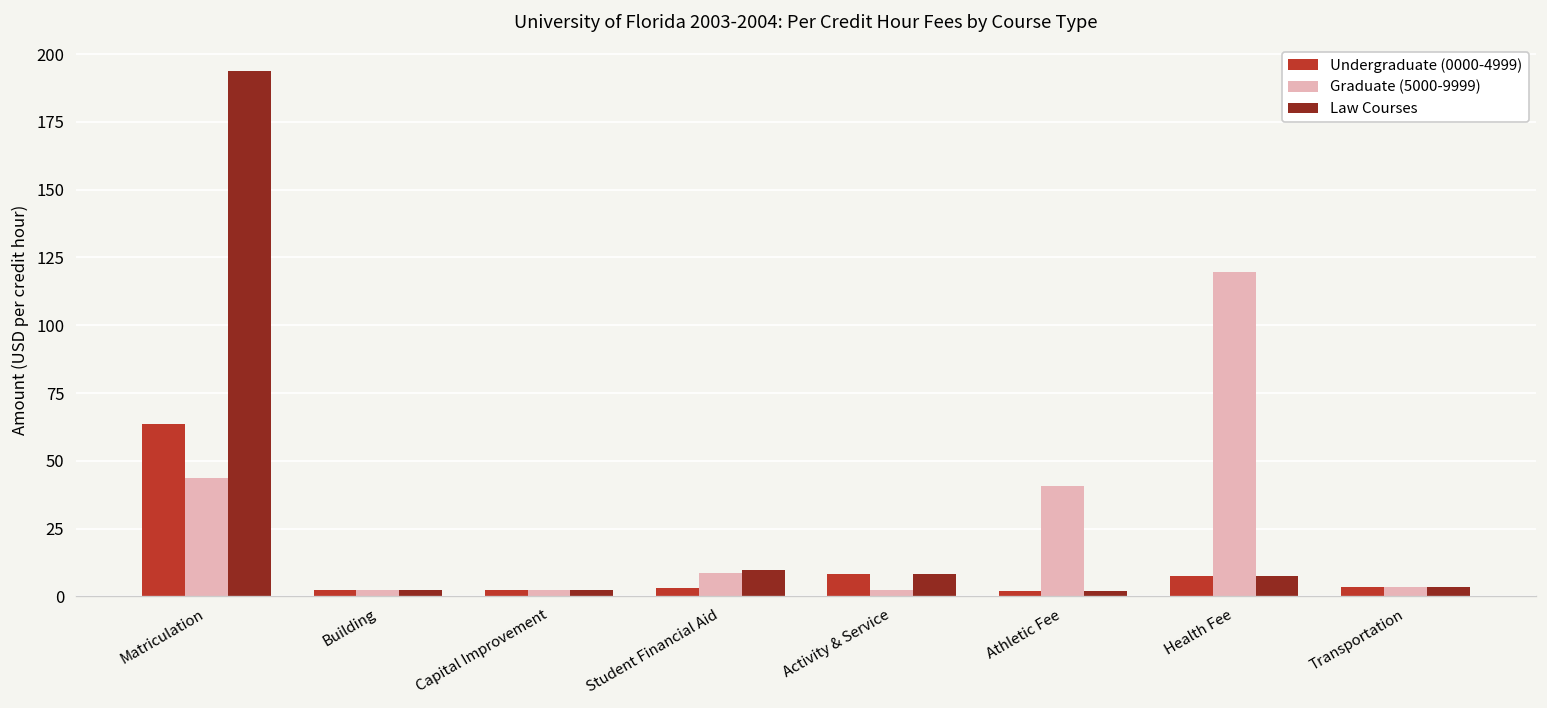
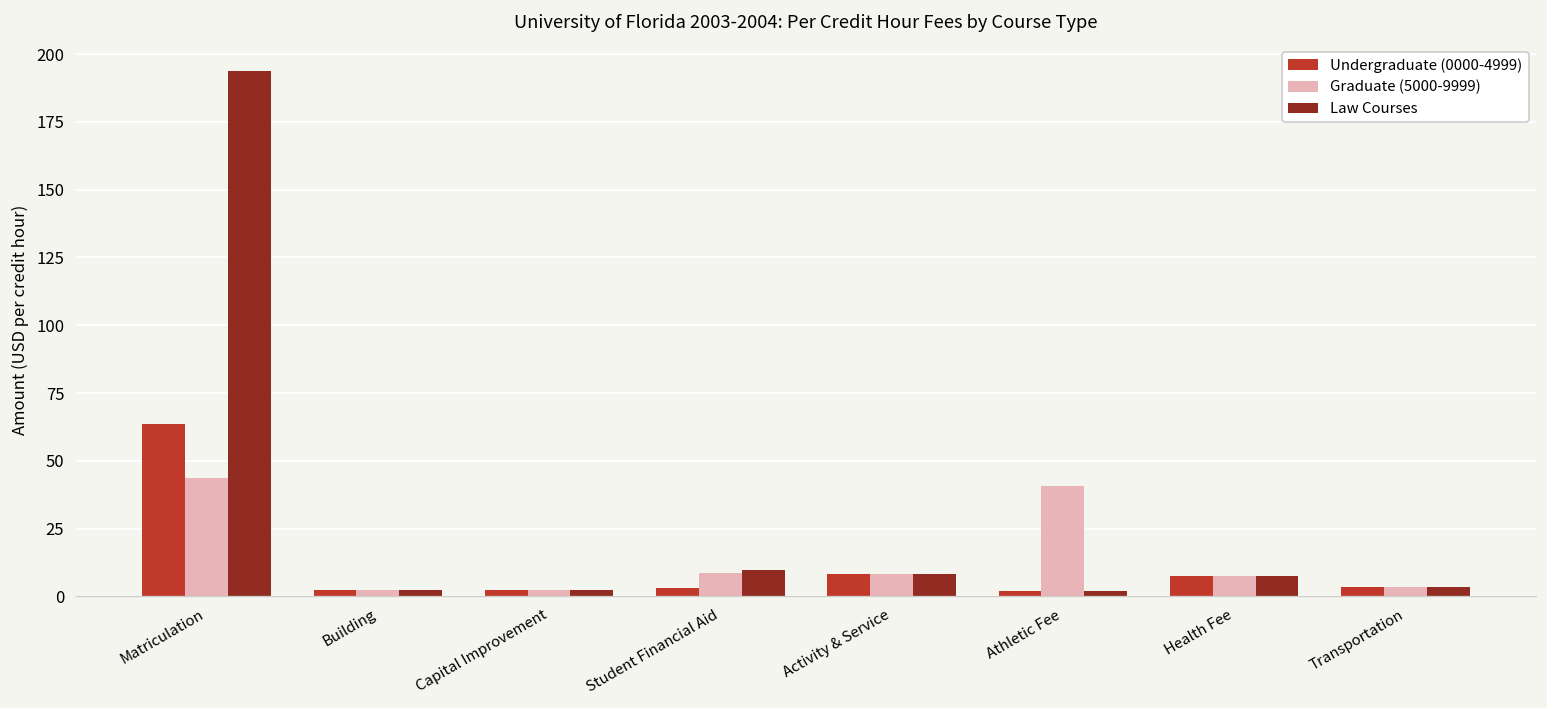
Graduate (5000-9999), Activity & Service: 2 -> 8
Graduate (5000-9999), Health Fee: 120 -> 8
